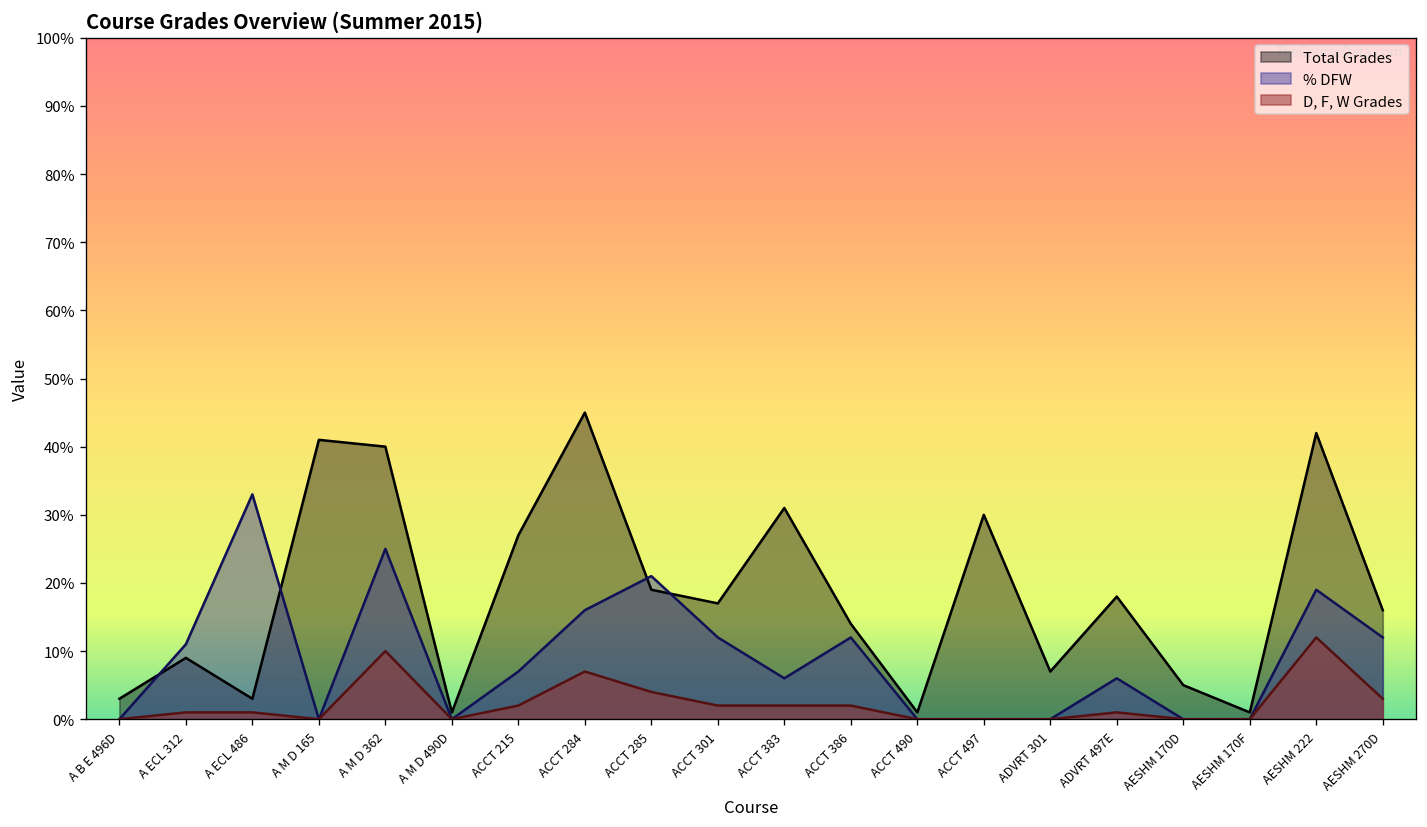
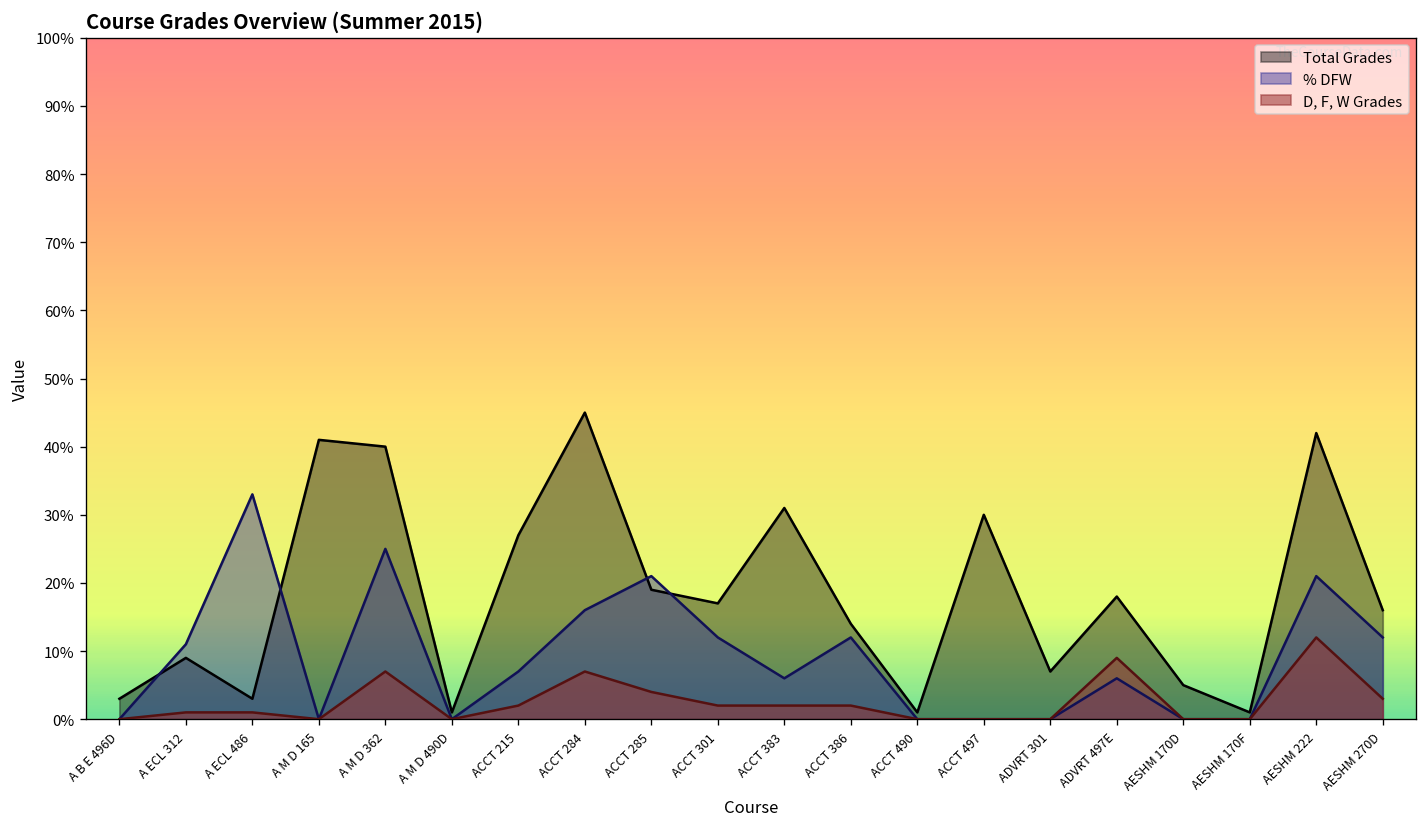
D, F, W Grades, A M D 362: 10% -> 7%
D, F, W Grades, ADVRT 497E: 1% -> 9%
% DFW, AESHM 222: 19% -> 21%
